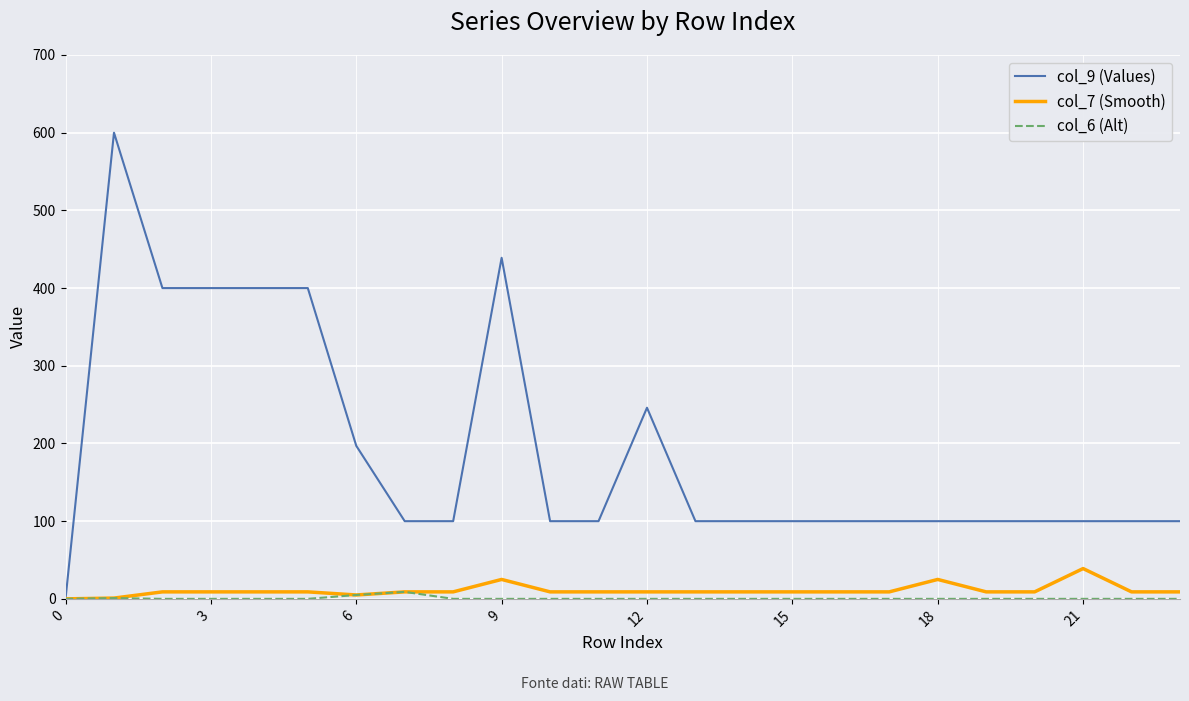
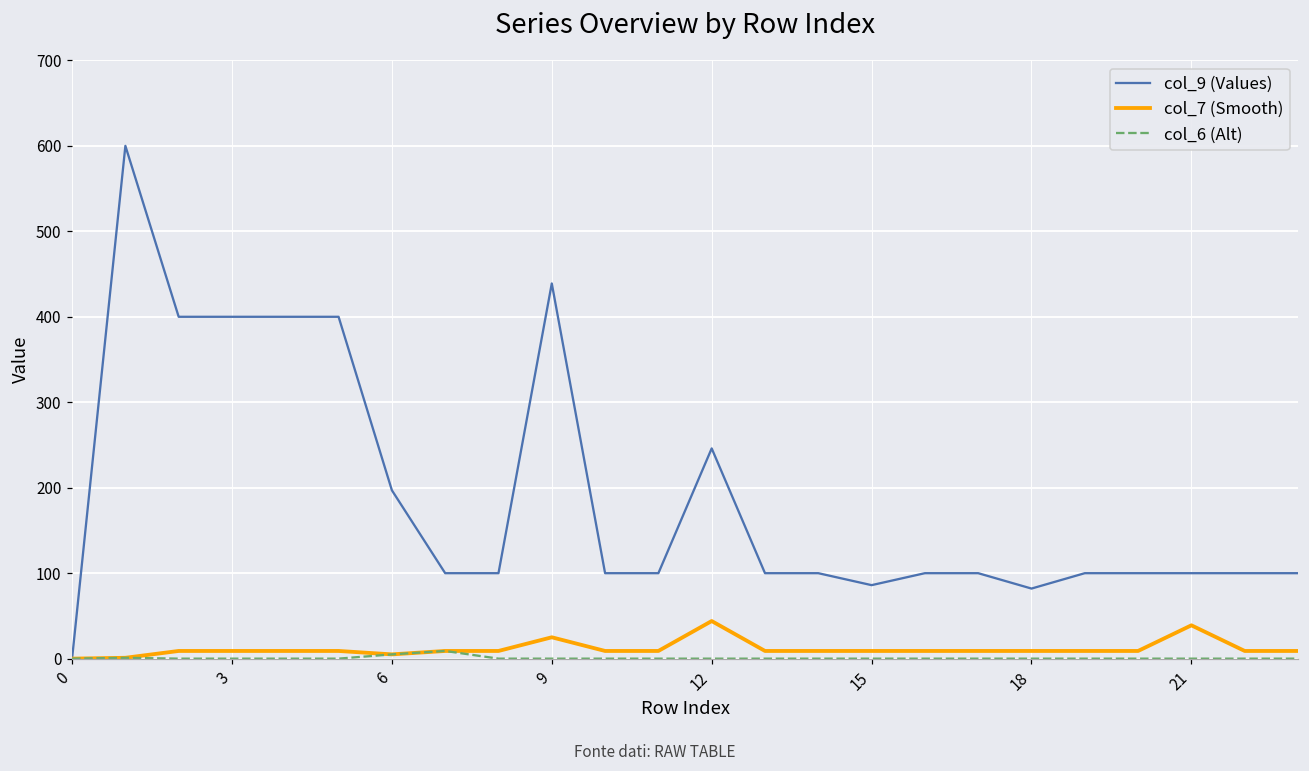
col_7 (Smooth), 12: 10 -> 40
col_9 (Values), 15: 100 -> 90
col_9 (Values), 18: 100 -> 80
col_7 (Smooth), 18: 30 -> 10
